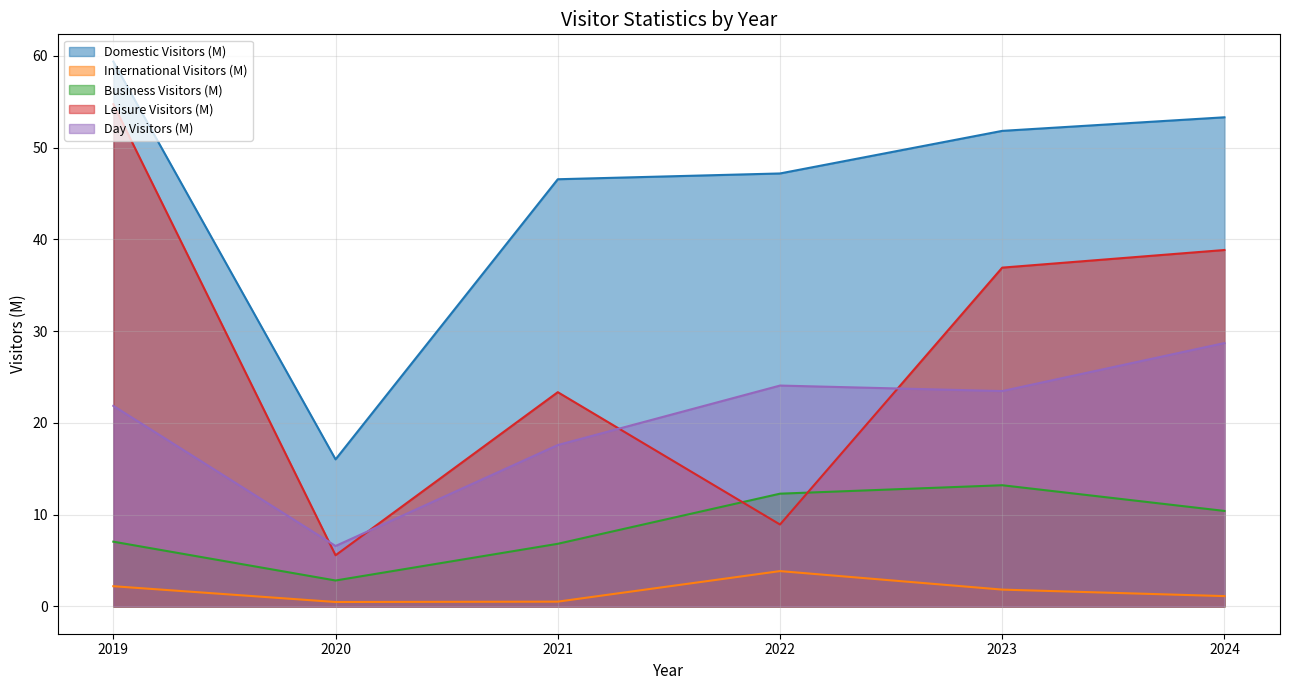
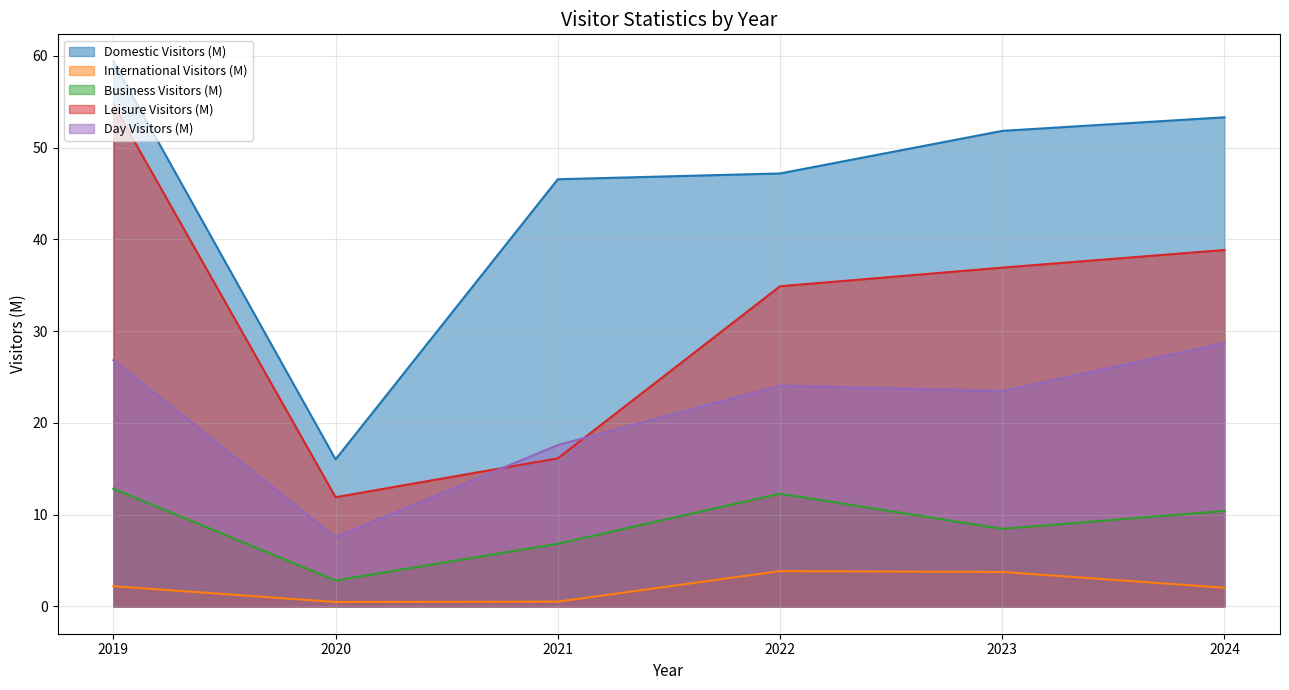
Business Visitors (M), 2019: 7 -> 13
Day Visitors (M), 2019: 22 -> 27
Leisure Visitors (M), 2020: 6 -> 12
Day Visitors (M), 2020: 7 -> 8
Leisure Visitors (M), 2021: 23 -> 16
Leisure Visitors (M), 2022: 9 -> 35
International Visitors (M), 2023: 2 -> 4
Business Visitors (M), 2023: 13 -> 8
International Visitors (M), 2024: 1 -> 2
